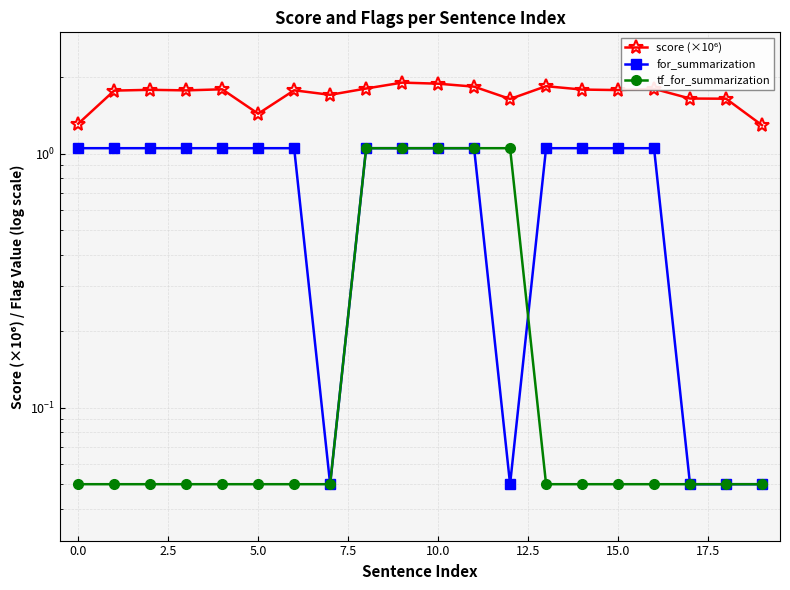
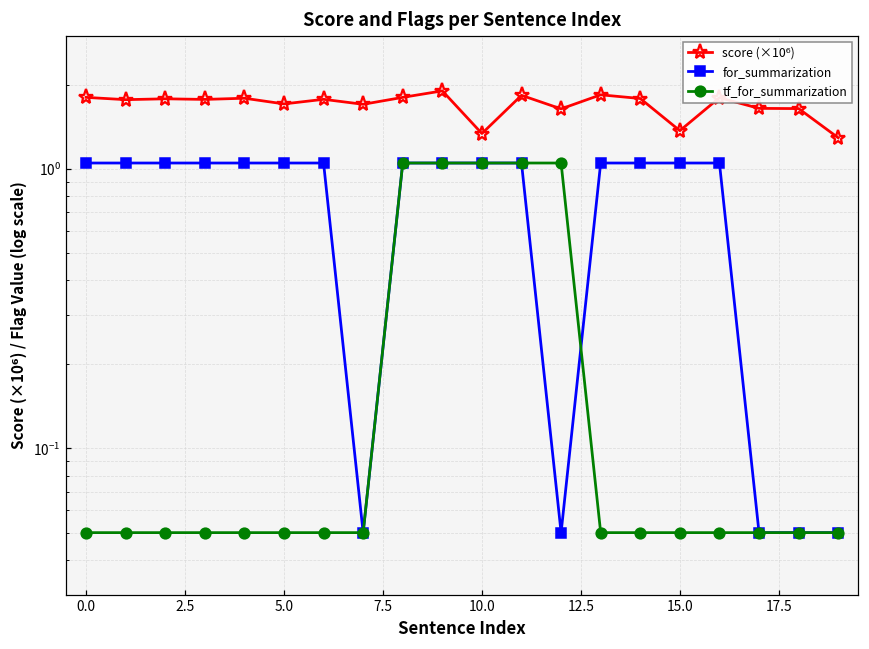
score (×10⁶), 0.0: 1.3 -> 1.8
score (×10⁶), 5.0: 1.4 -> 1.7
score (×10⁶), 10.0: 1.9 -> 1.3
score (×10⁶), 15.0: 1.8 -> 1.4
